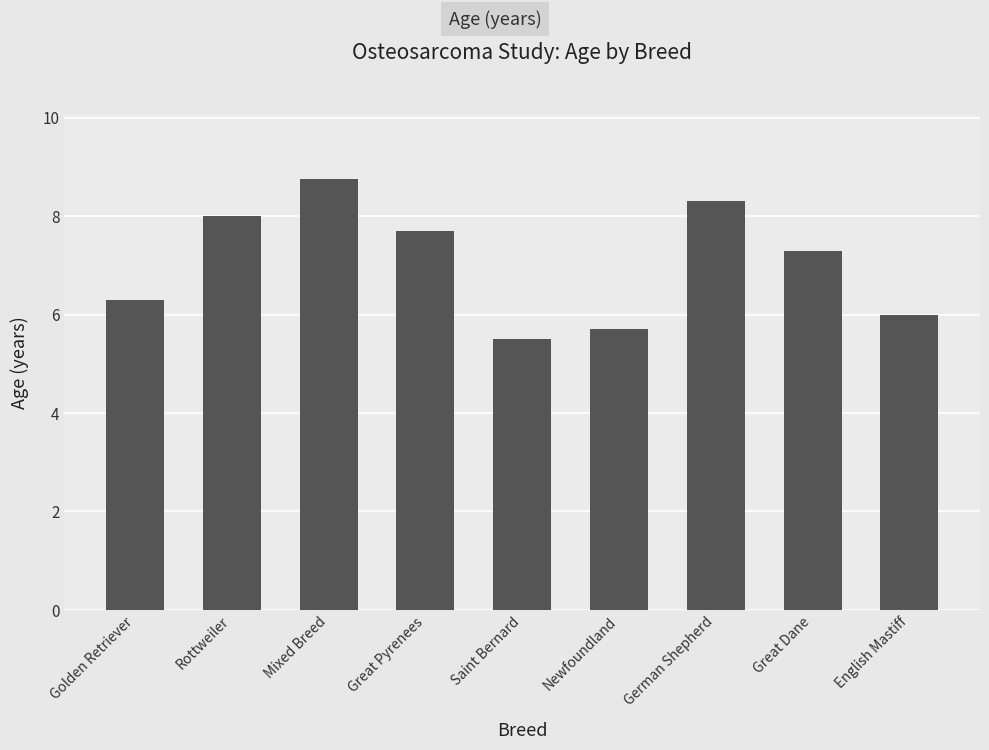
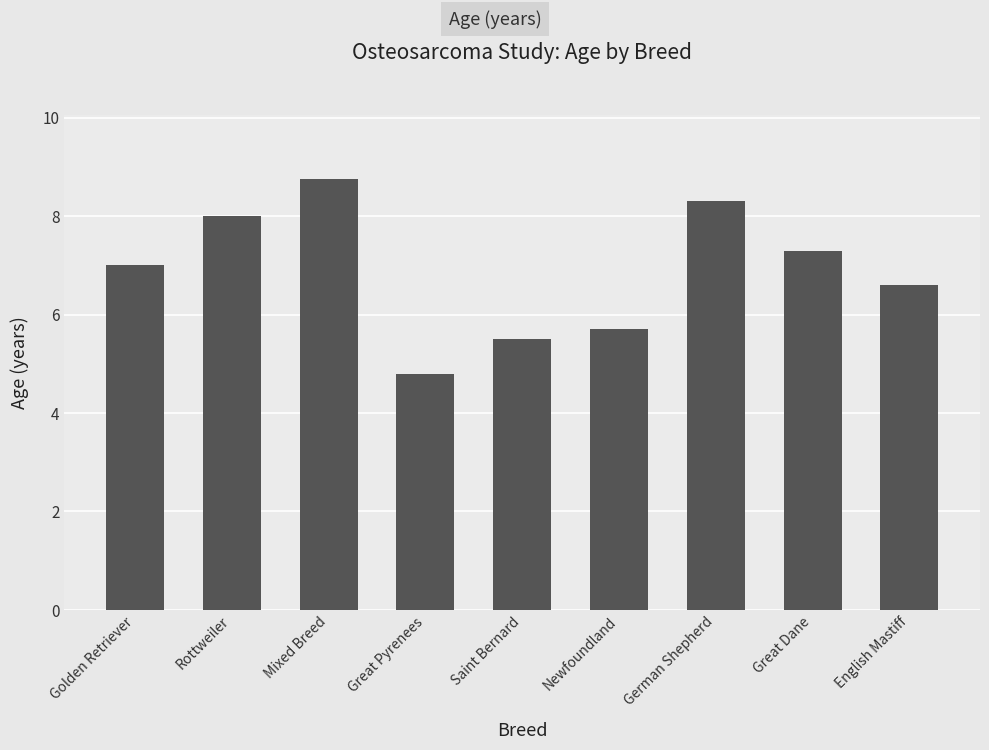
Golden Retriever: 6.3 -> 7.0
Great Pyrenees: 7.7 -> 4.8
English Mastiff: 6.0 -> 6.6
